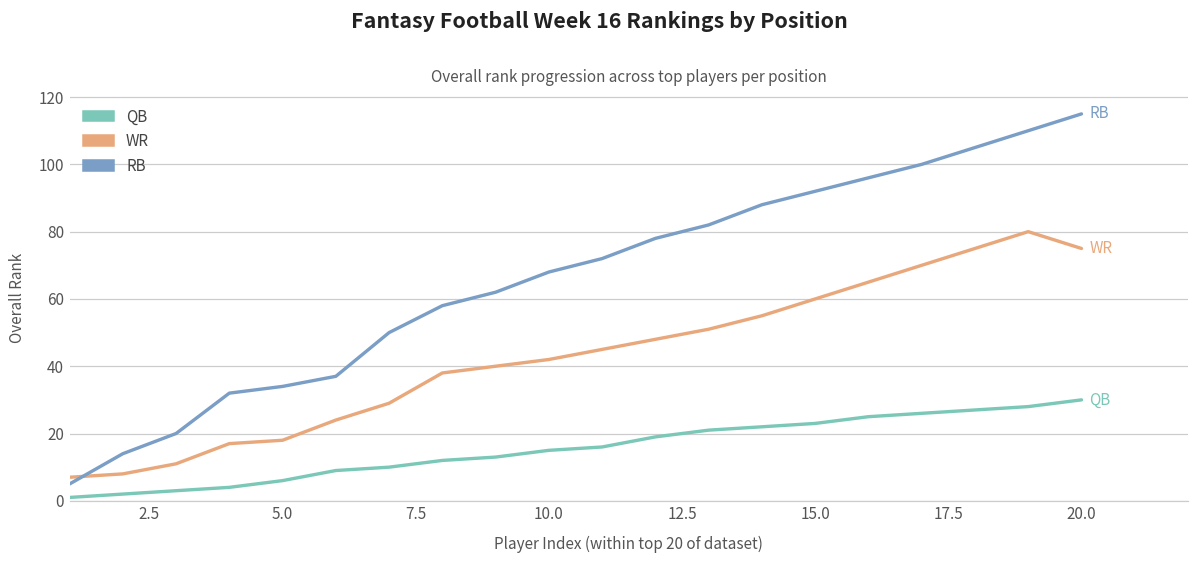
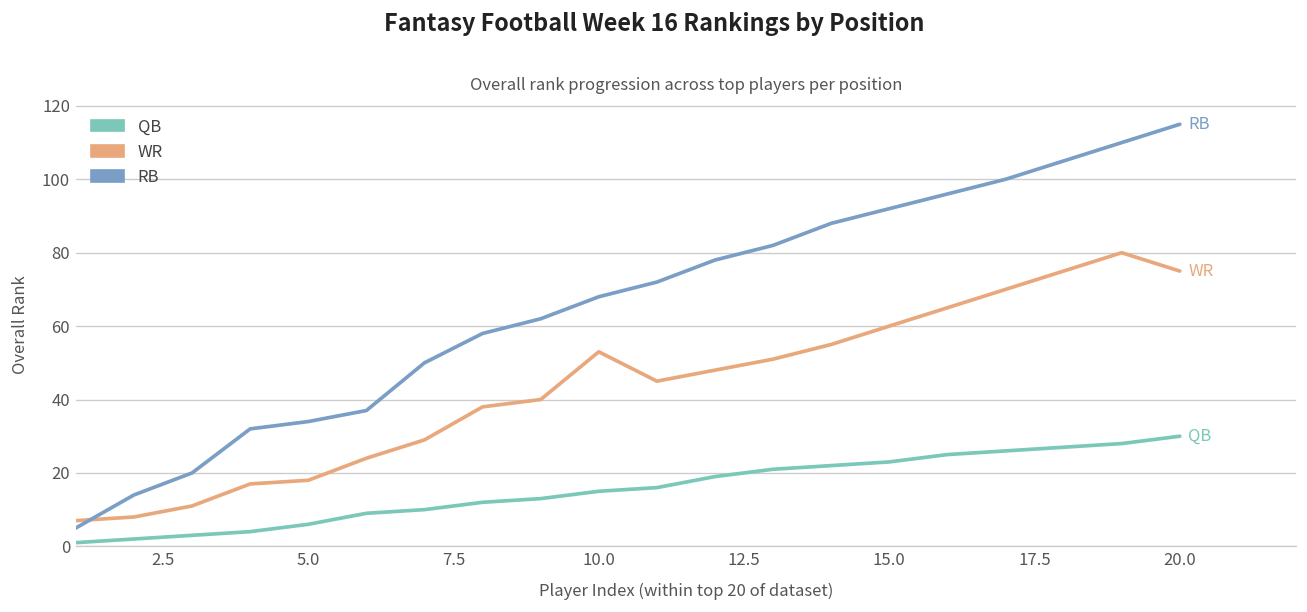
WR, 10.0: 42 -> 53
